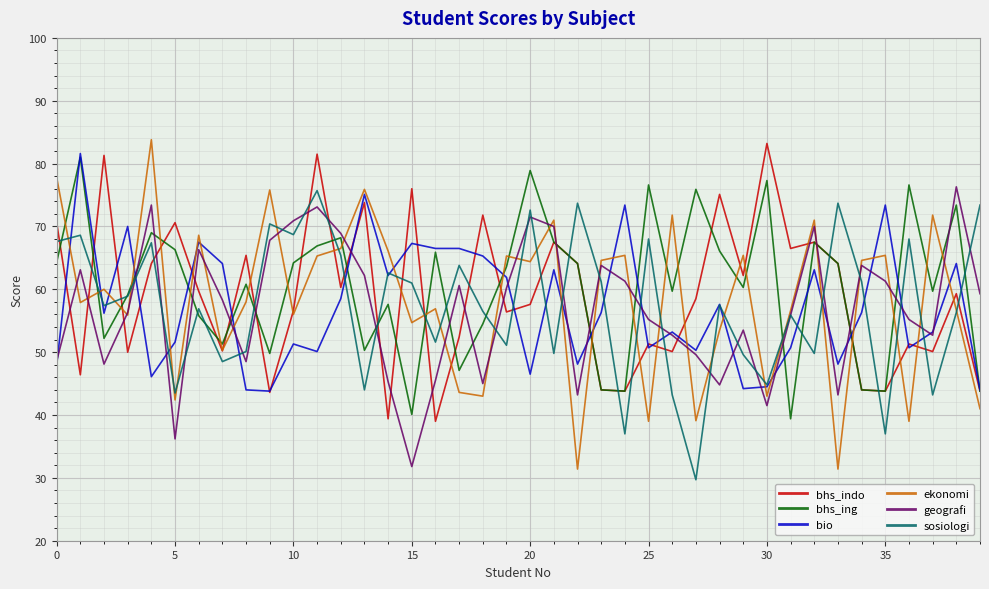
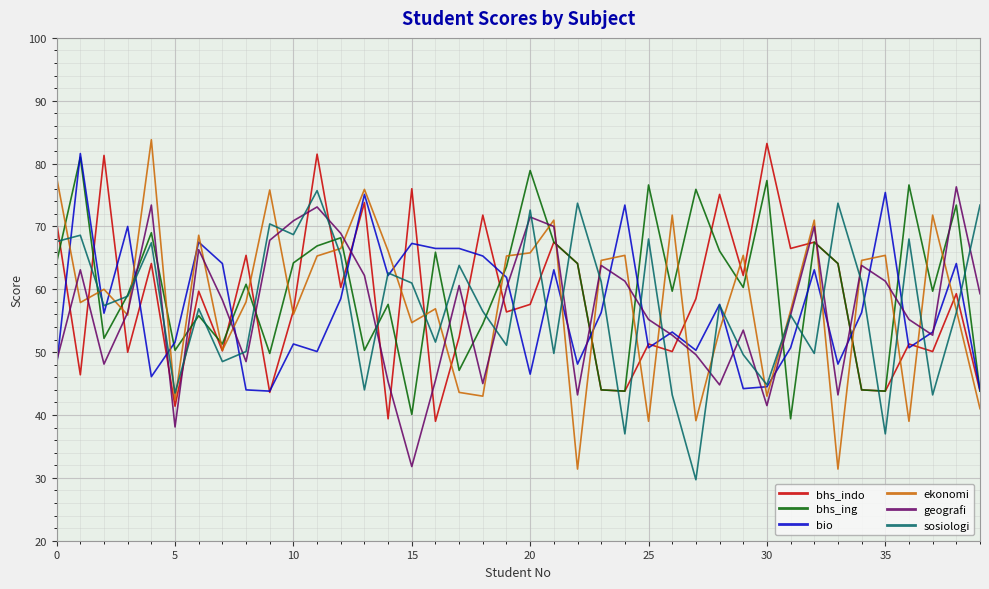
bhs_indo, 5: 71 -> 41
bhs_ing, 5: 66 -> 50
geografi, 5: 36 -> 38
ekonomi, 20: 64 -> 66
bio, 35: 73 -> 75
